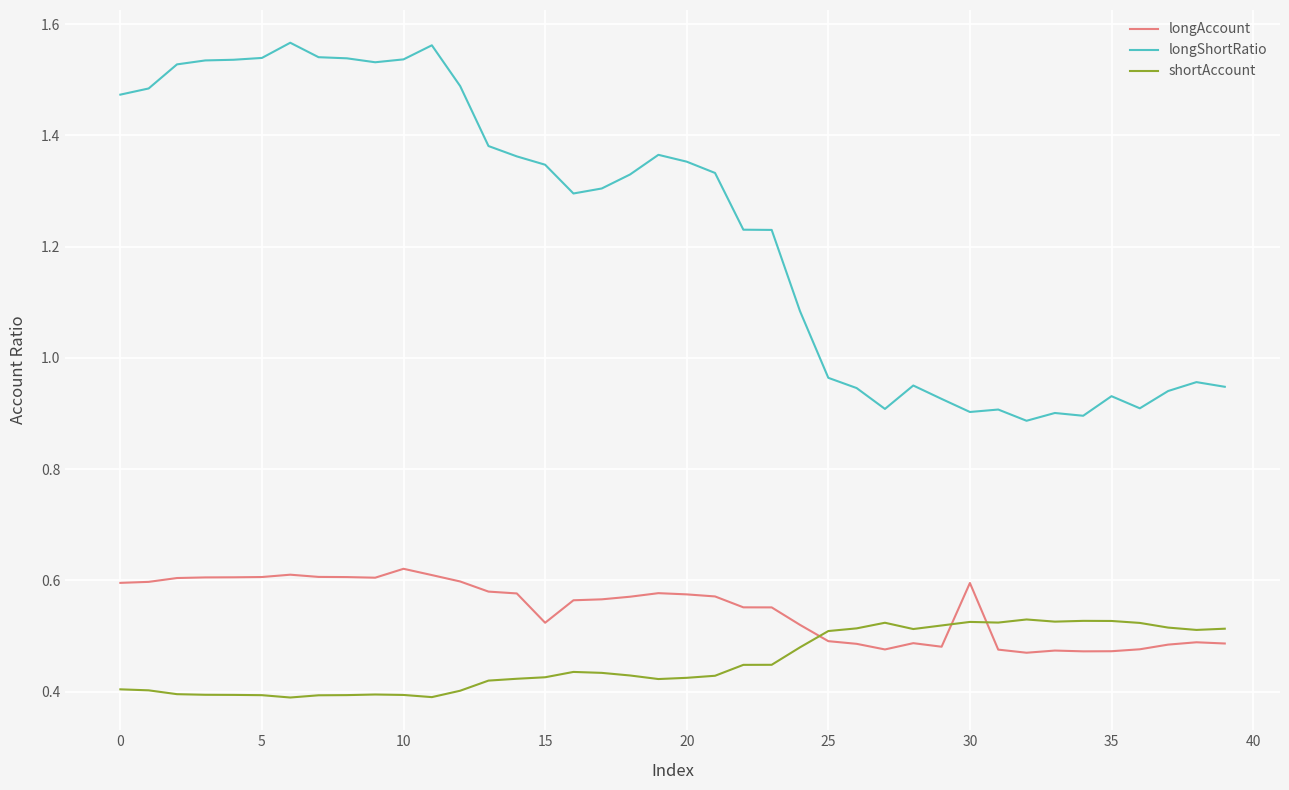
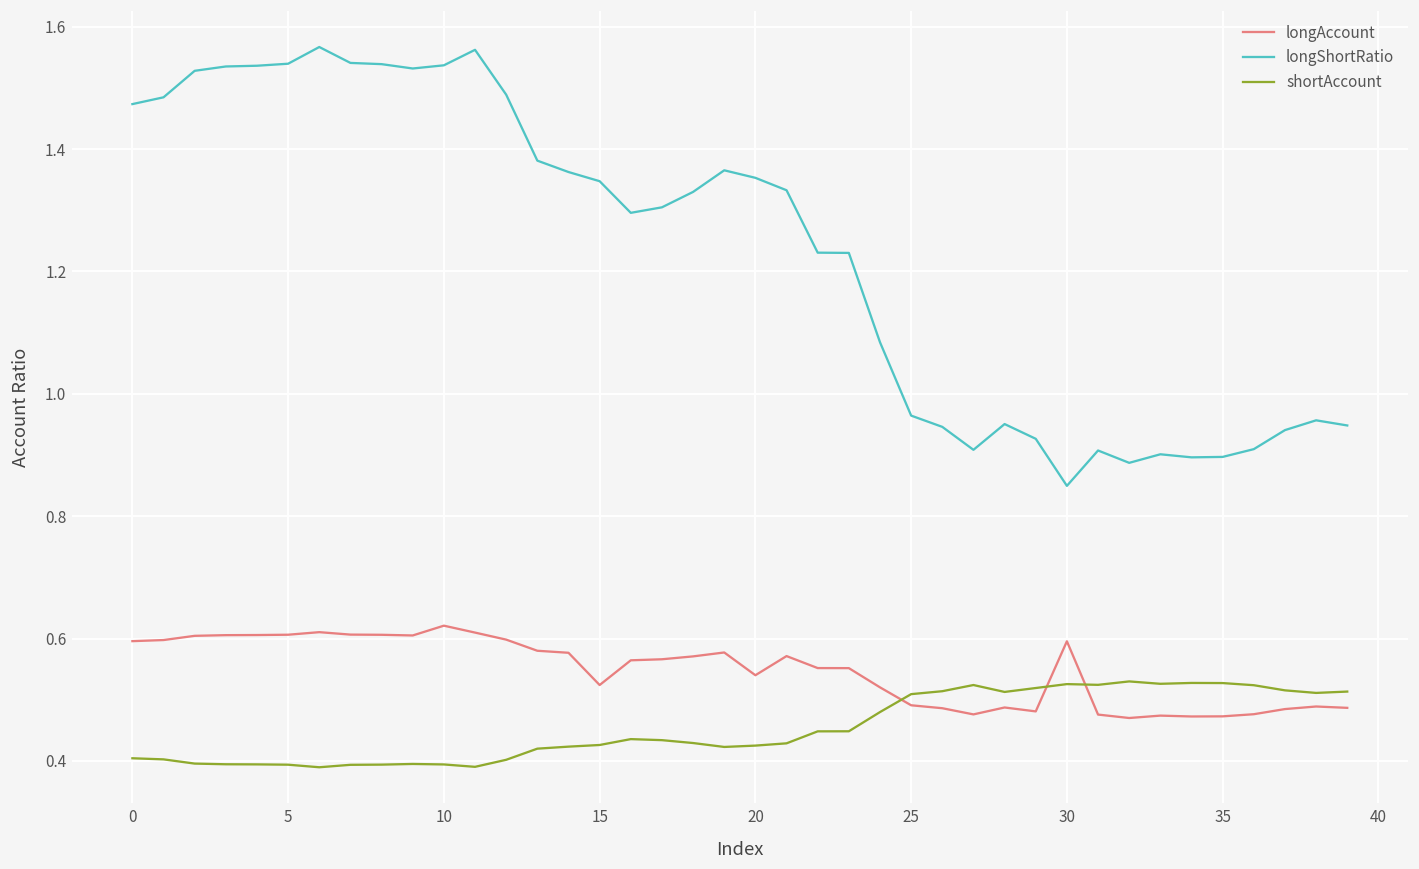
longAccount, 20: 0.58 -> 0.54
longShortRatio, 30: 0.90 -> 0.85
longShortRatio, 35: 0.93 -> 0.90
